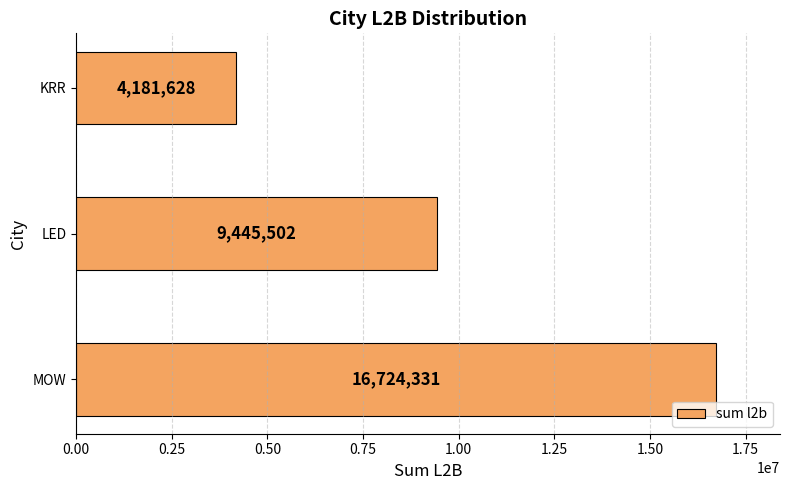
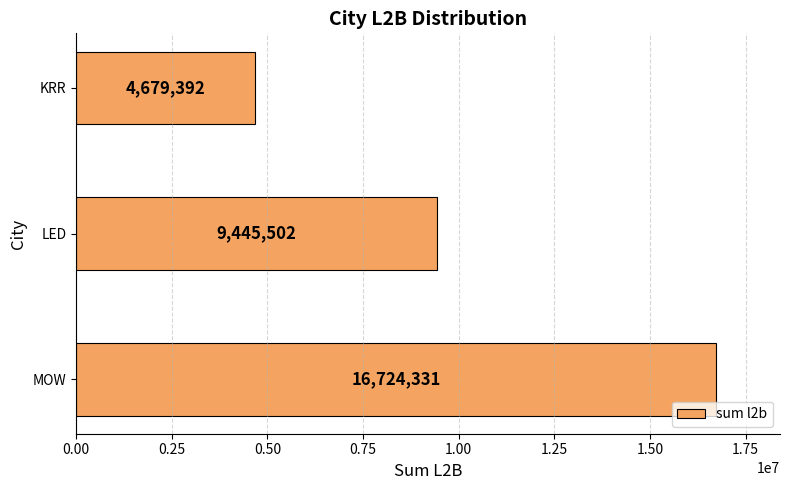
KRR: 4,181,628 -> 4,679,392
